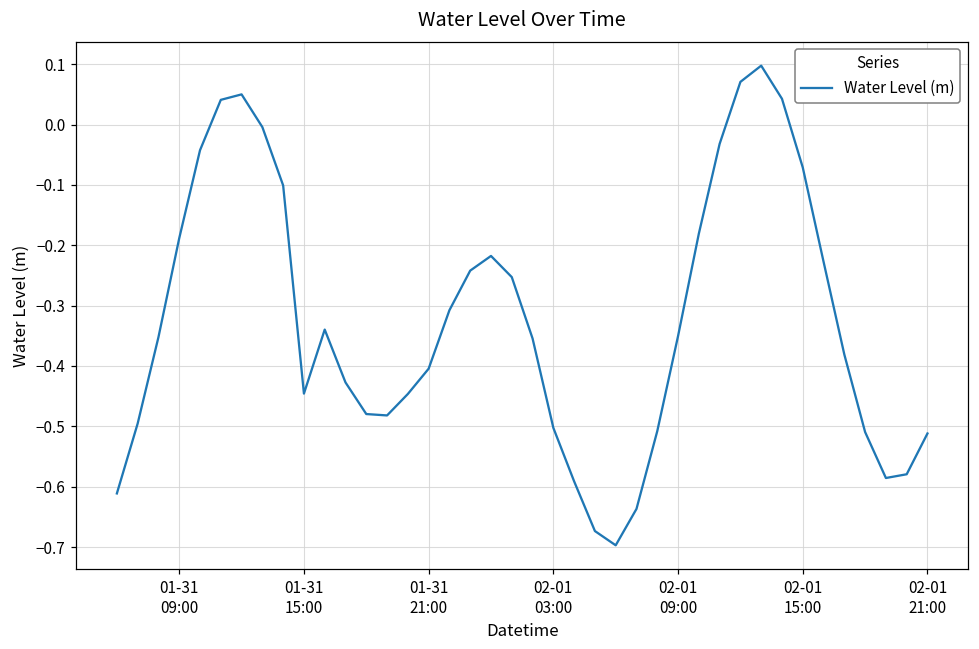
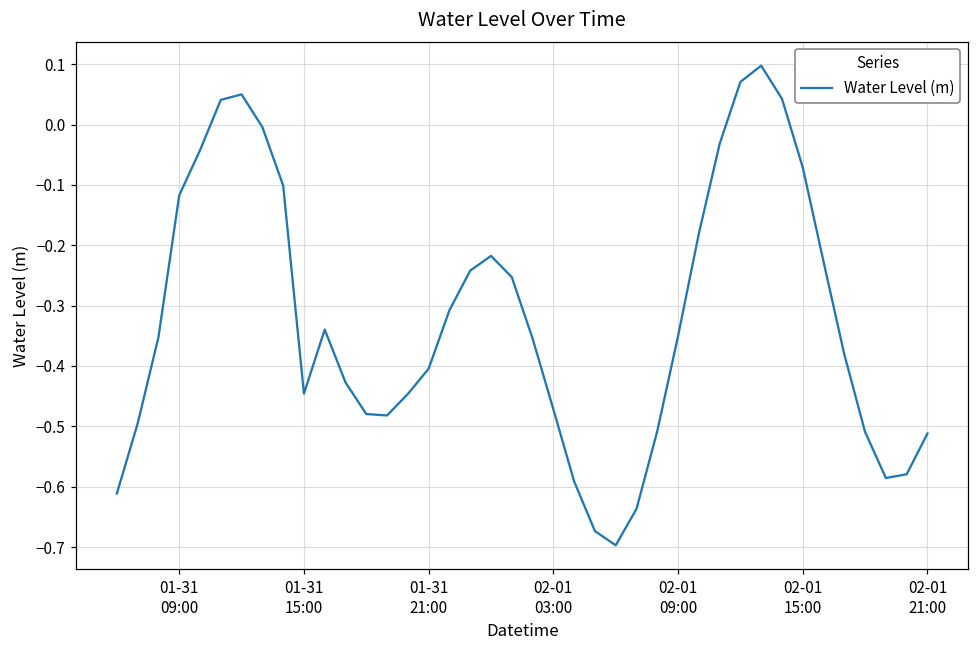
01-31 09:00: -0.19 -> -0.12
02-01 03:00: -0.50 -> -0.47
